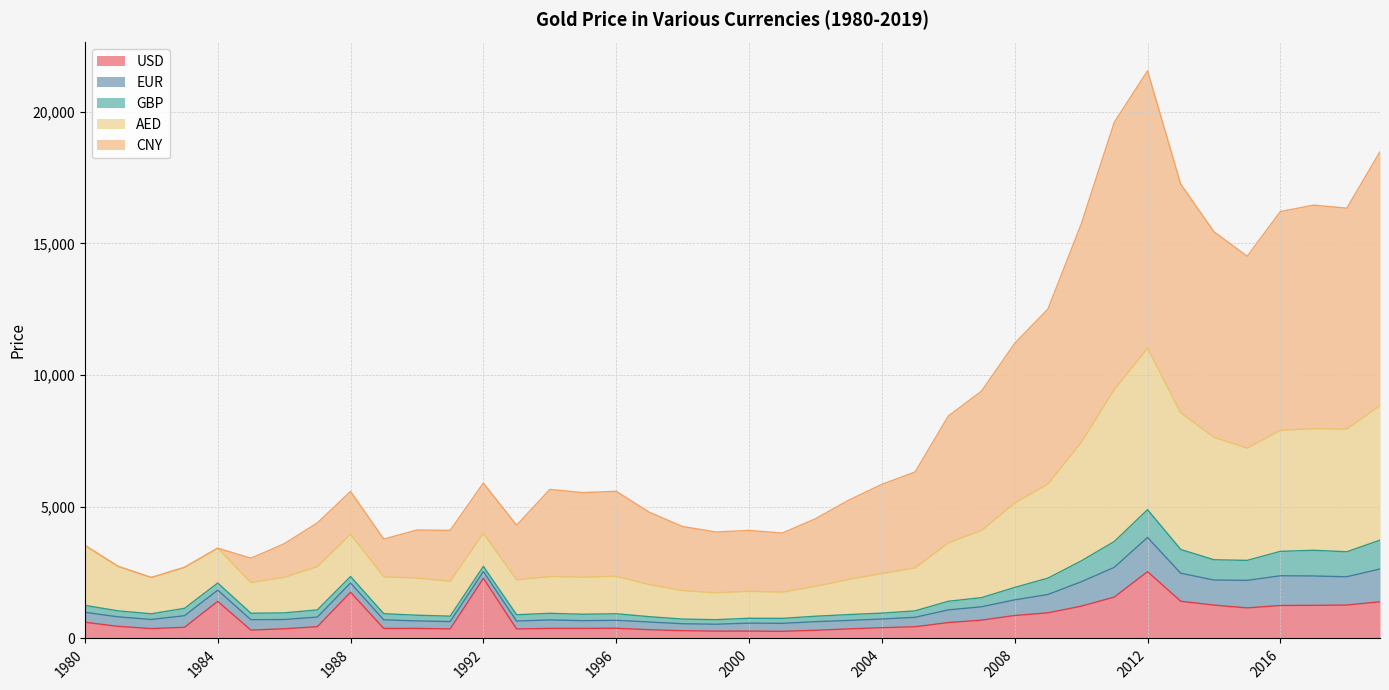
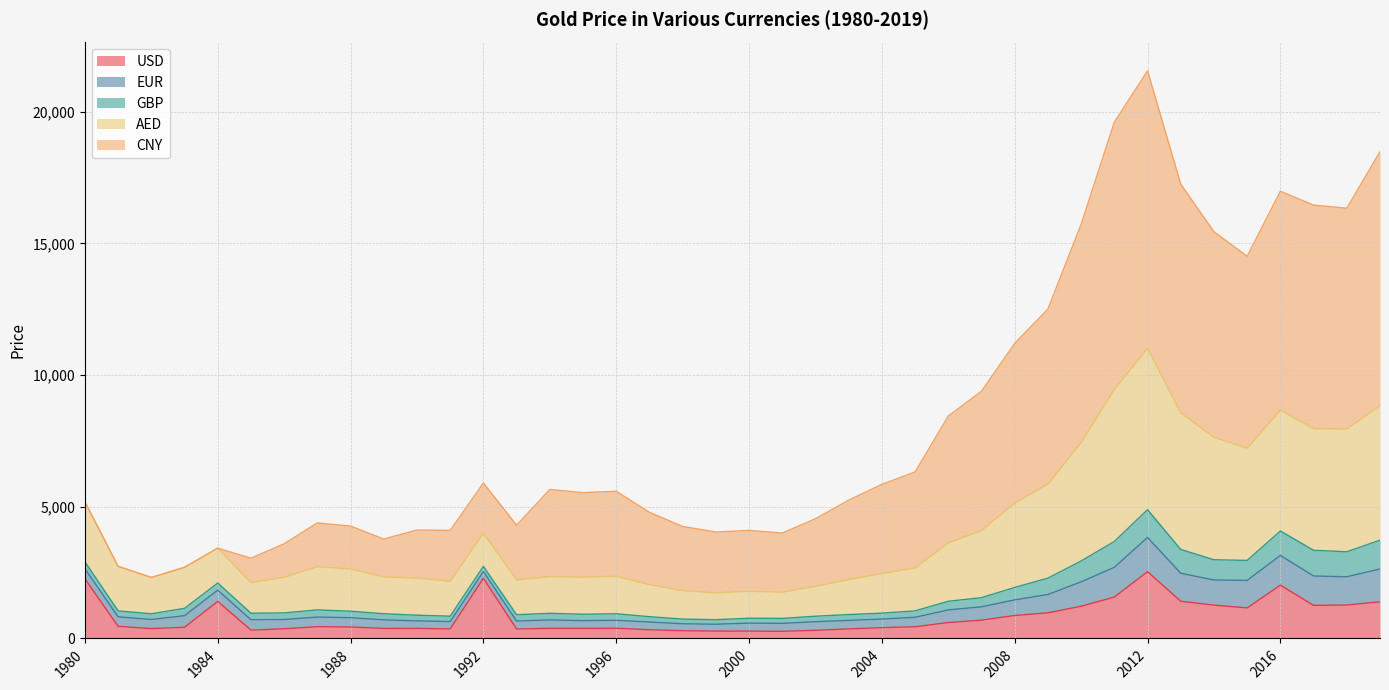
USD, 1980: 600 -> 2,300
USD, 1988: 1,800 -> 400
USD, 2016: 1,300 -> 2,000
